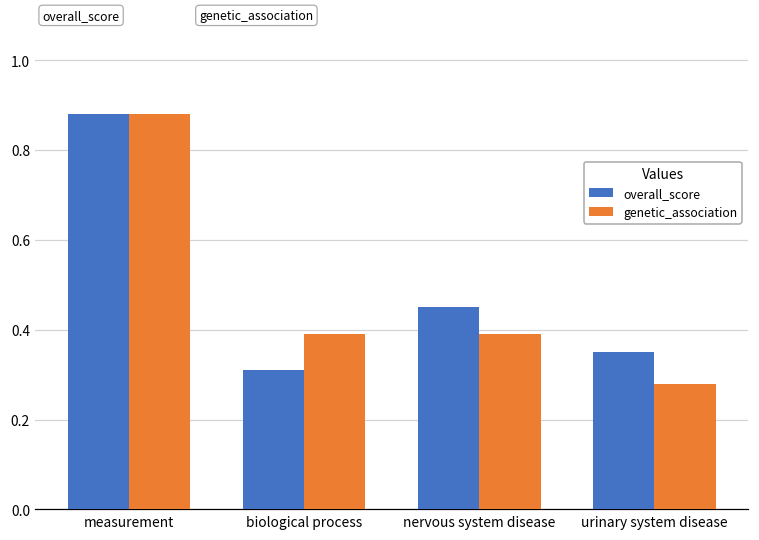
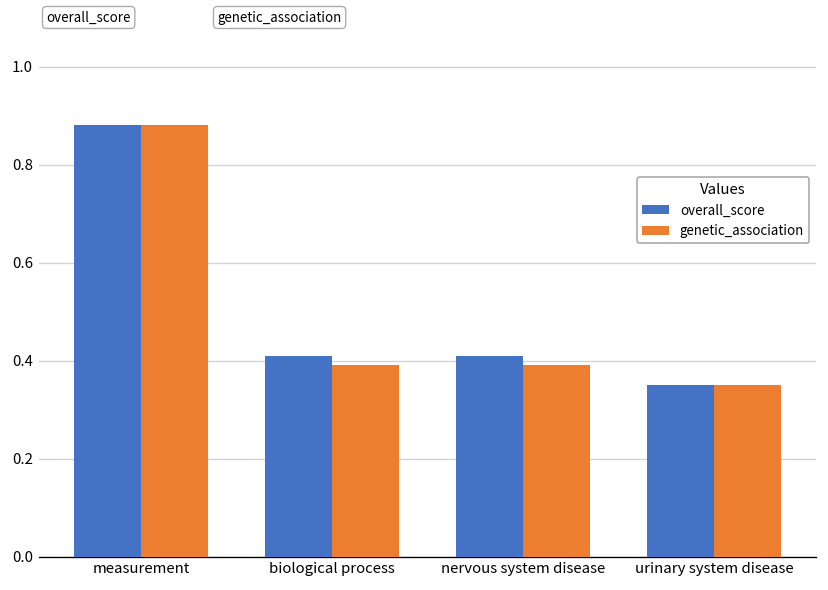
overall_score, biological process: 0.31 -> 0.41
overall_score, nervous system disease: 0.45 -> 0.41
genetic_association, urinary system disease: 0.28 -> 0.35
